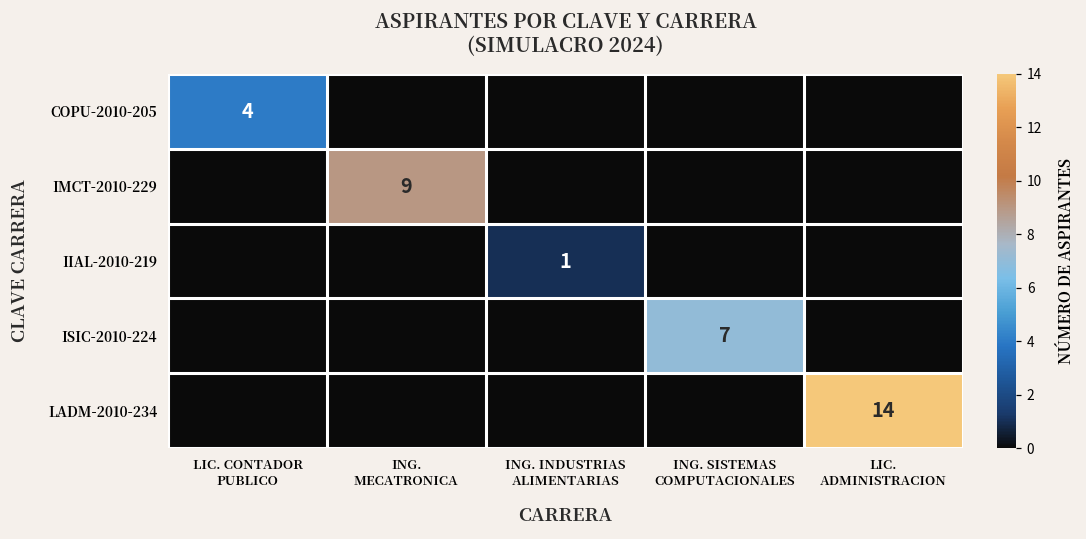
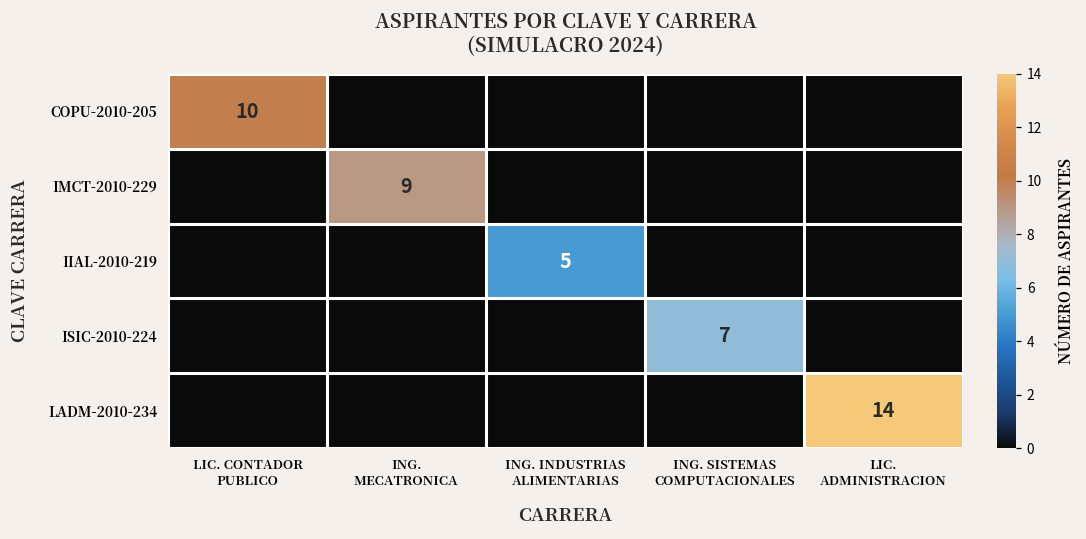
COPU-2010-205, LIC. CONTADOR PUBLICO: 4 -> 10
IIAL-2010-219, ING. INDUSTRIAS ALIMENTARIAS: 1 -> 5
